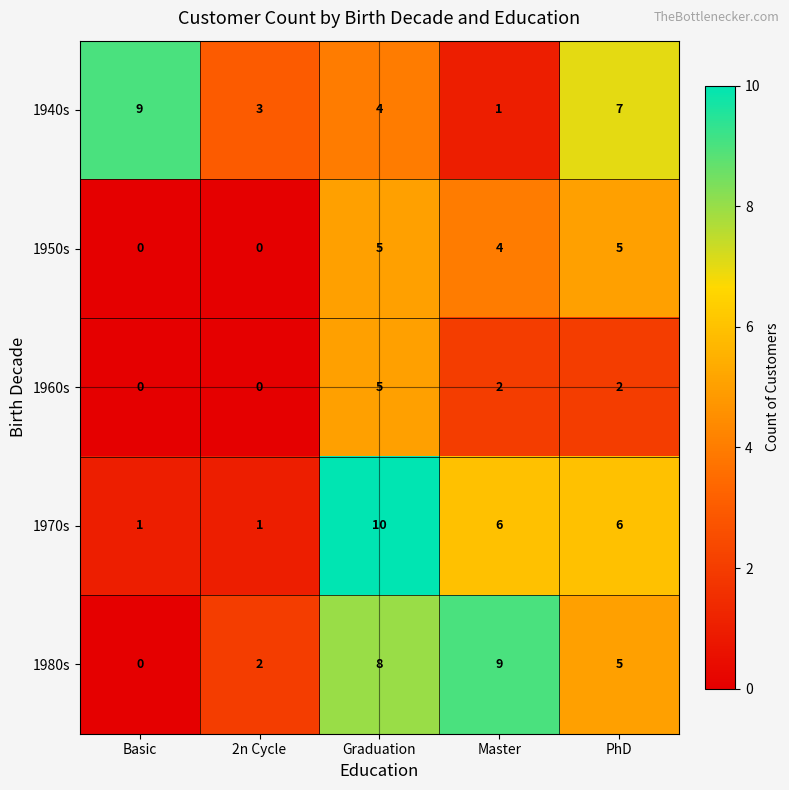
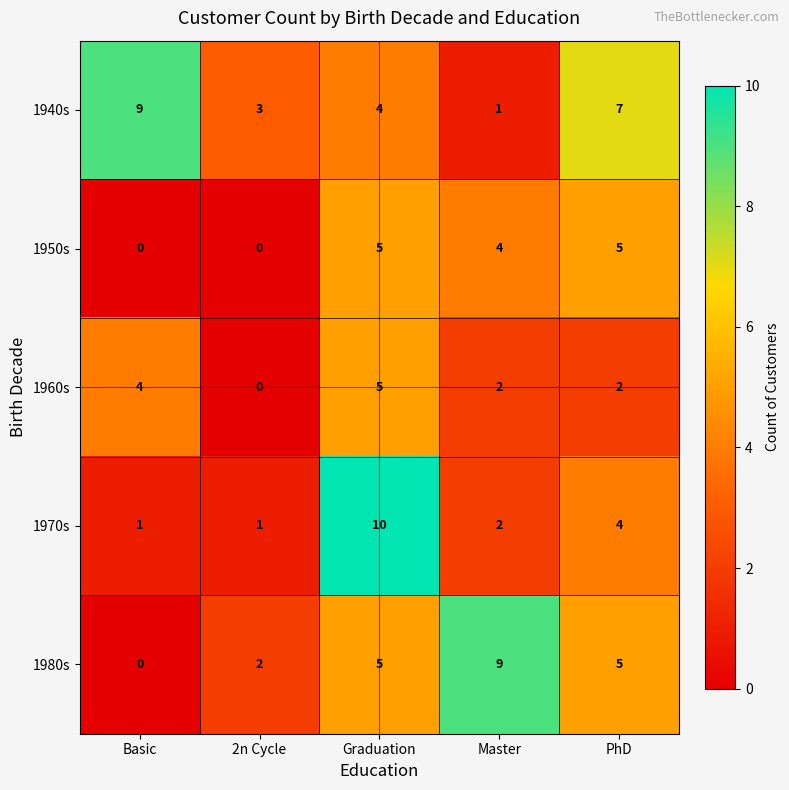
1960s, Basic: 0 -> 4
1970s, Master: 6 -> 2
1970s, PhD: 6 -> 4
1980s, Graduation: 8 -> 5
